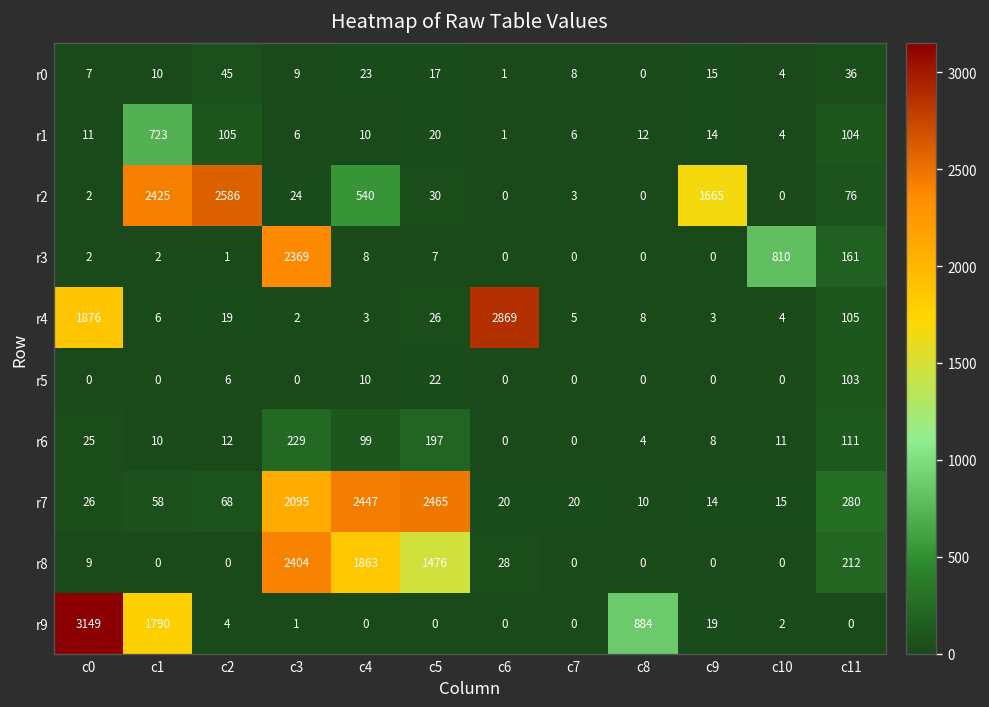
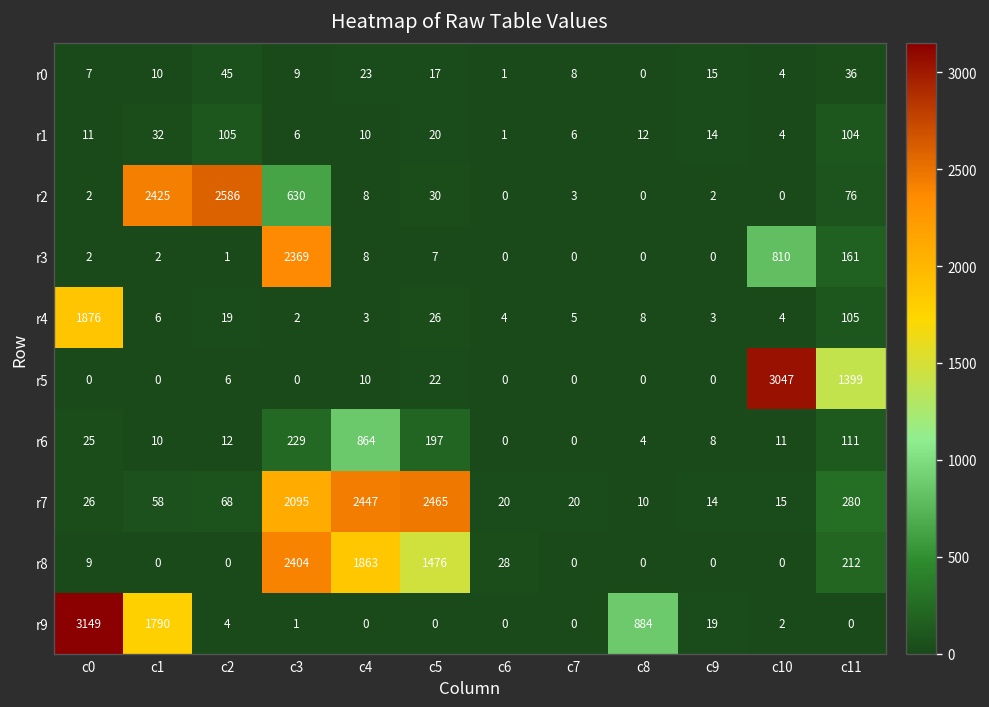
r1, c1: 723 -> 32
r2, c3: 24 -> 630
r2, c4: 540 -> 8
r2, c9: 1665 -> 2
r4, c6: 2869 -> 4
r5, c10: 0 -> 3047
r5, c11: 103 -> 1399
r6, c4: 99 -> 864
